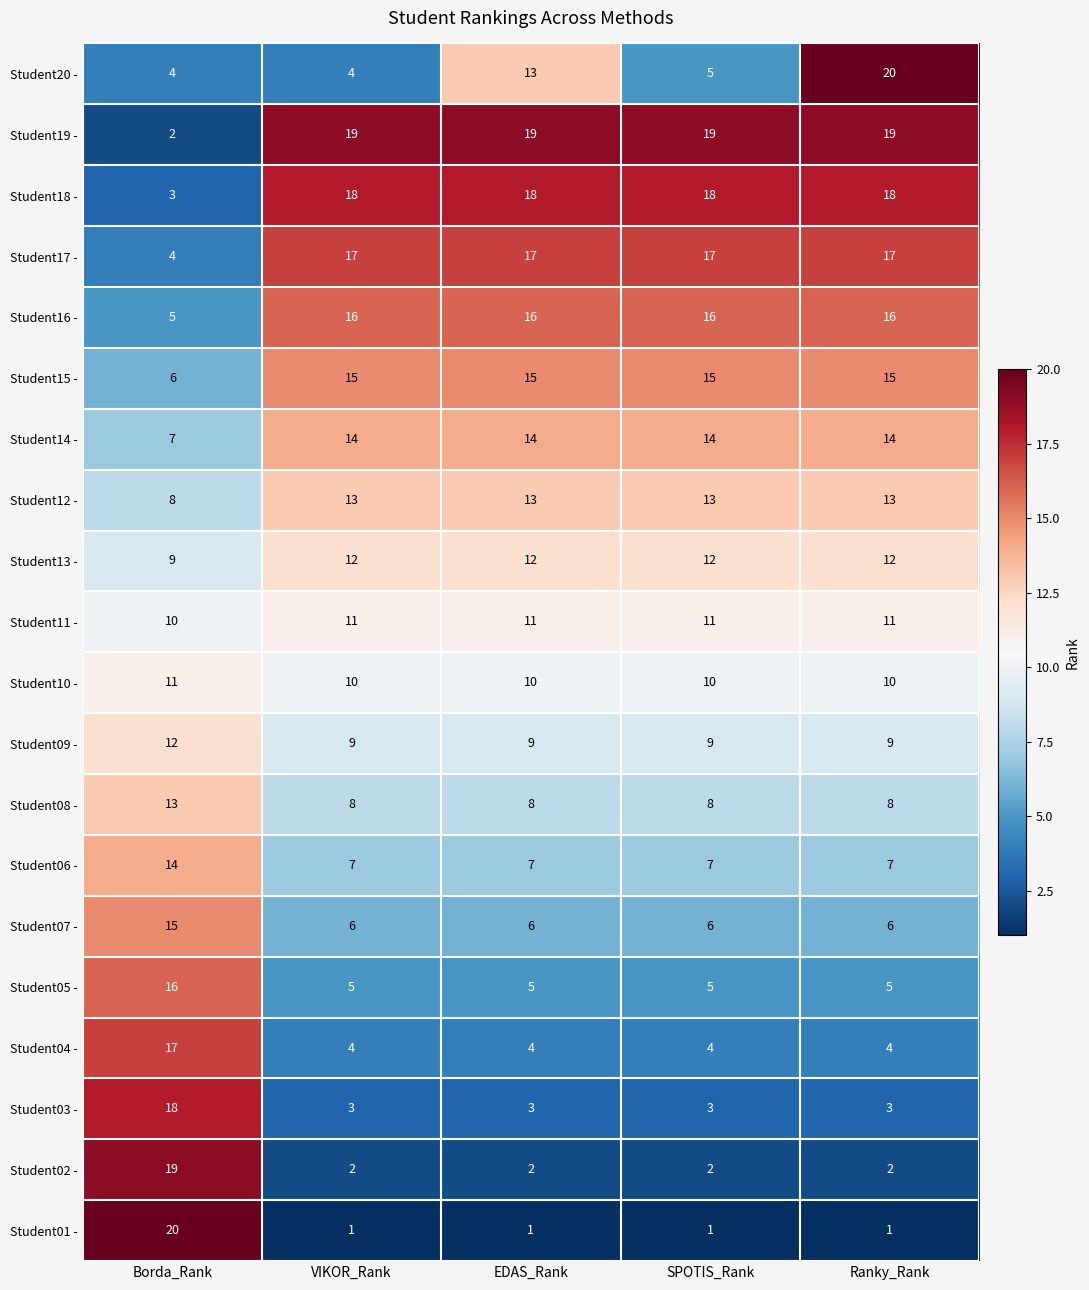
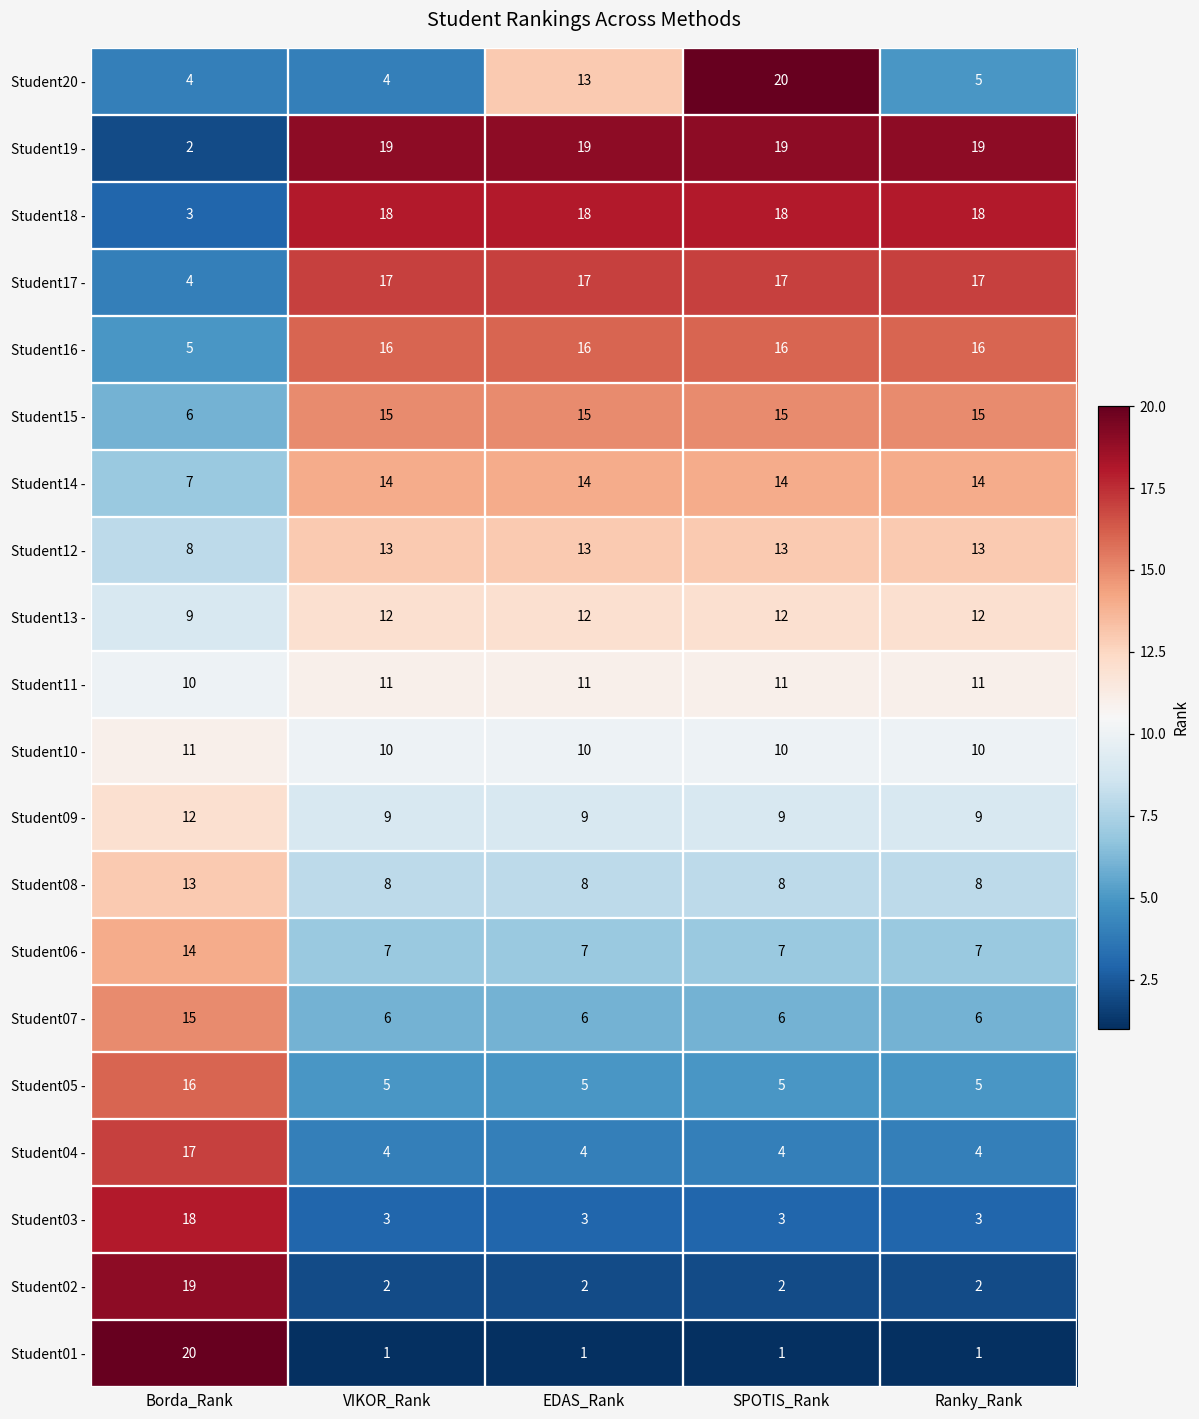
Student20 -, SPOTIS_Rank: 5 -> 20
Student20 -, Ranky_Rank: 20 -> 5
